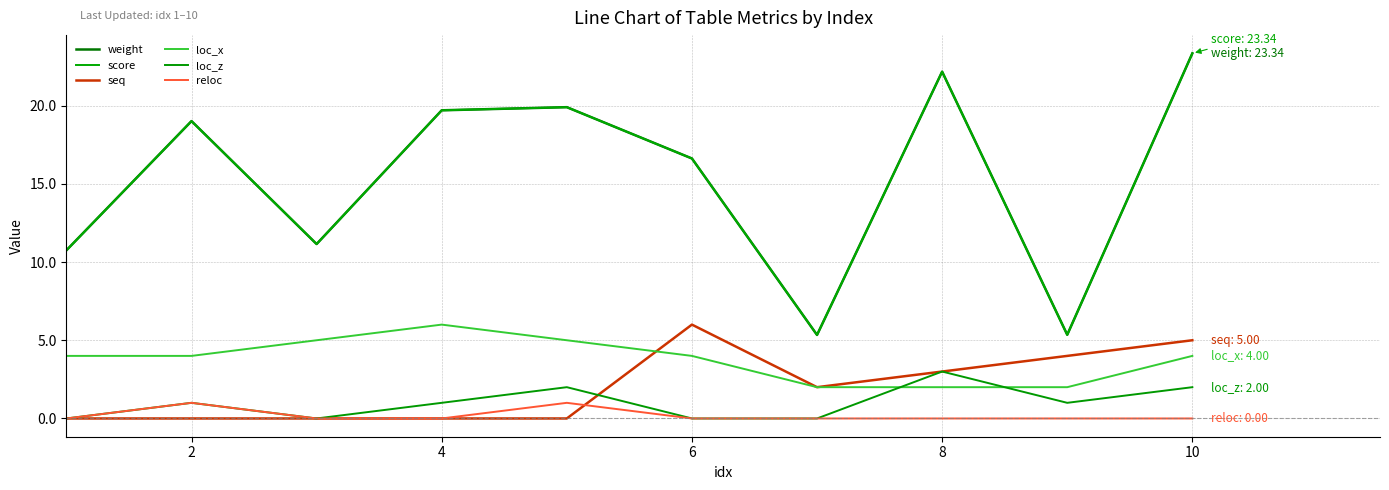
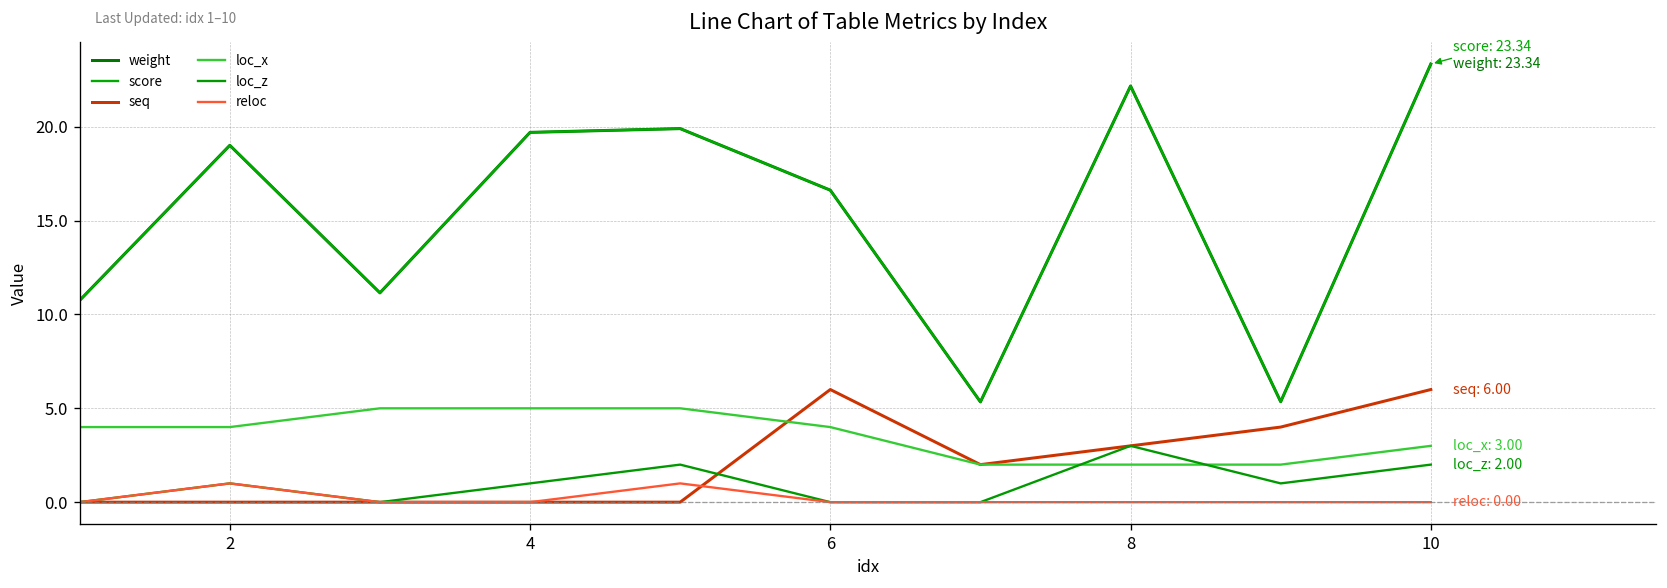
loc_x, 4: 6 -> 5
seq, 10: 5.00 -> 6.00
loc_x, 10: 4.00 -> 3.00
